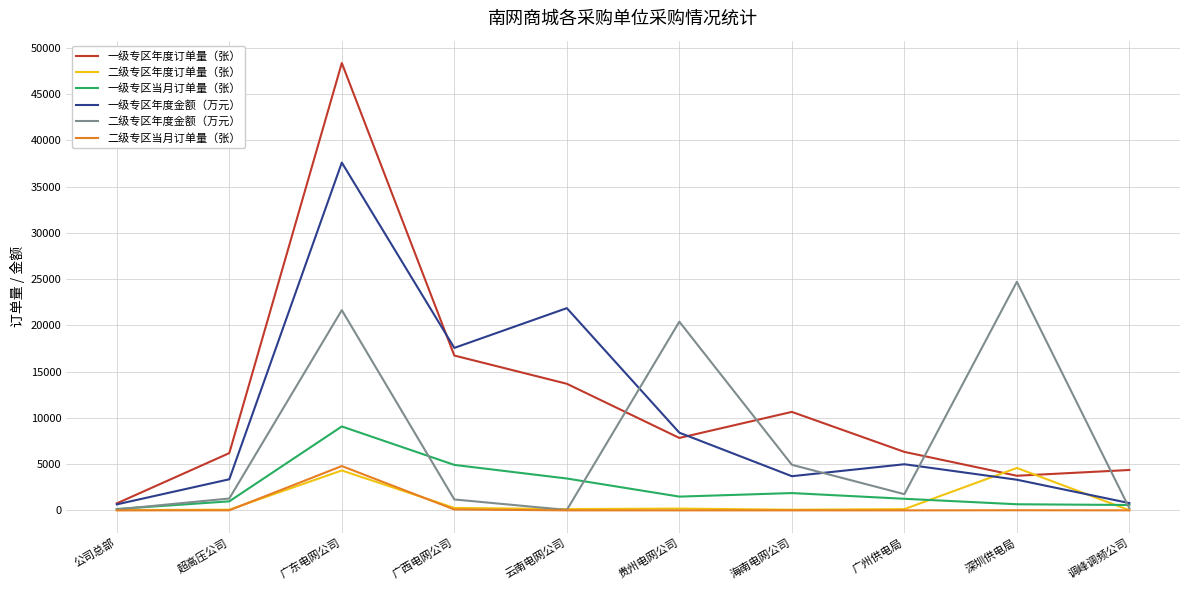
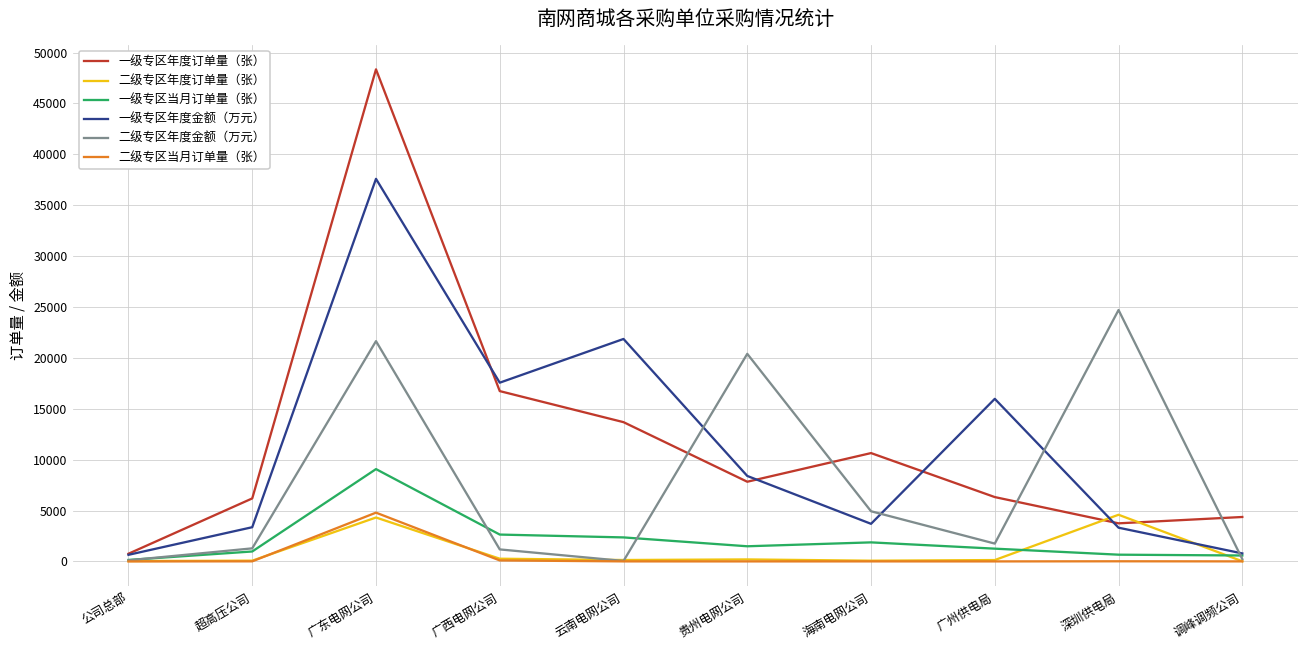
一级专区当月订单量（张）, 广西电网公司: 5000 -> 3000
一级专区当月订单量（张）, 云南电网公司: 3000 -> 2000
一级专区年度金额（万元）, 广州供电局: 5000 -> 16000
